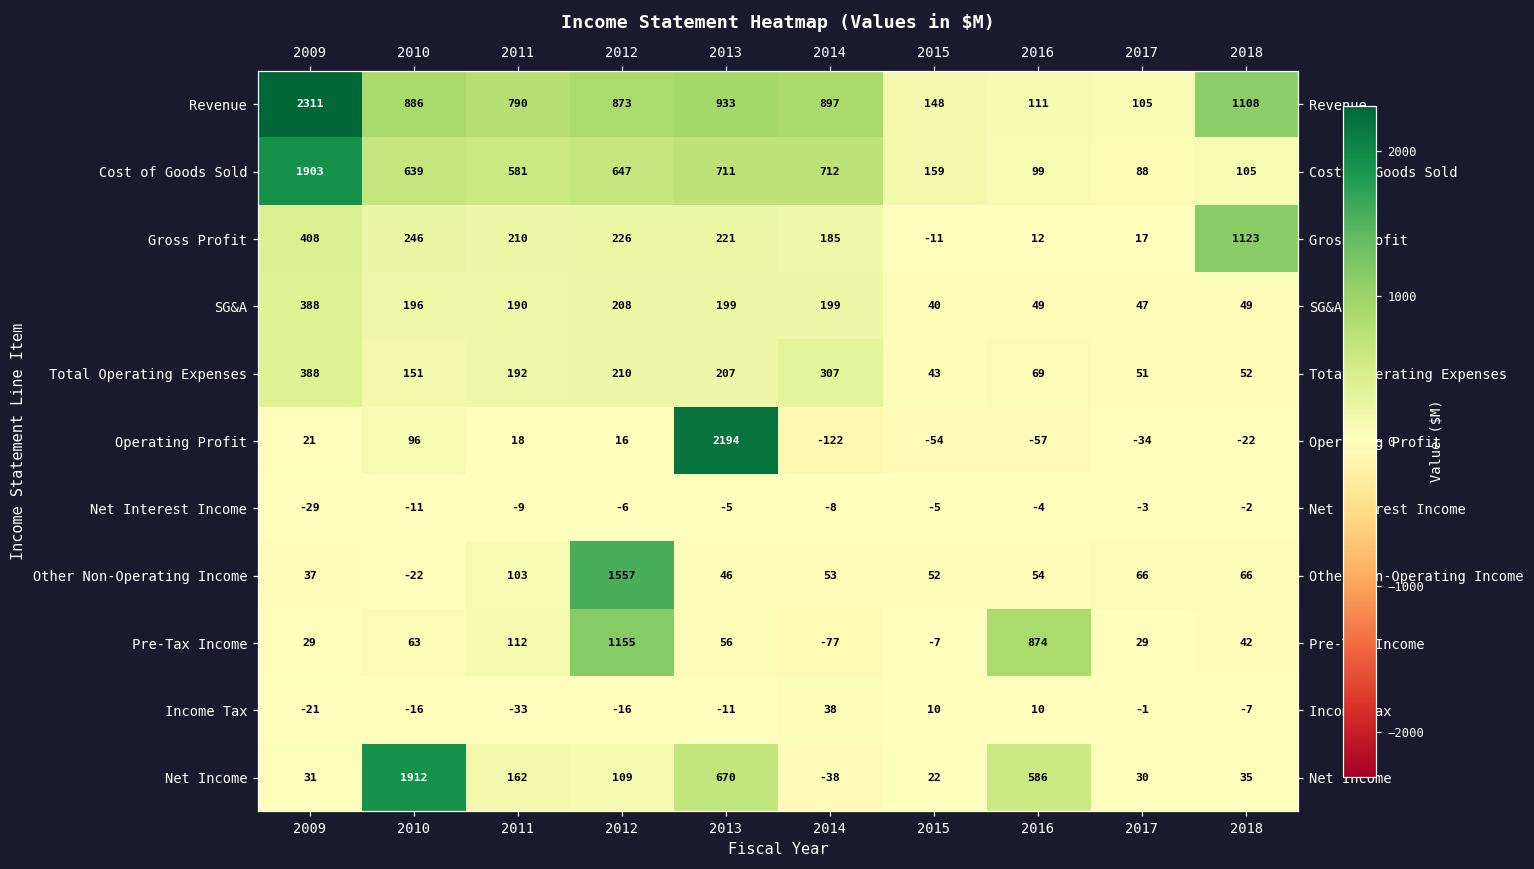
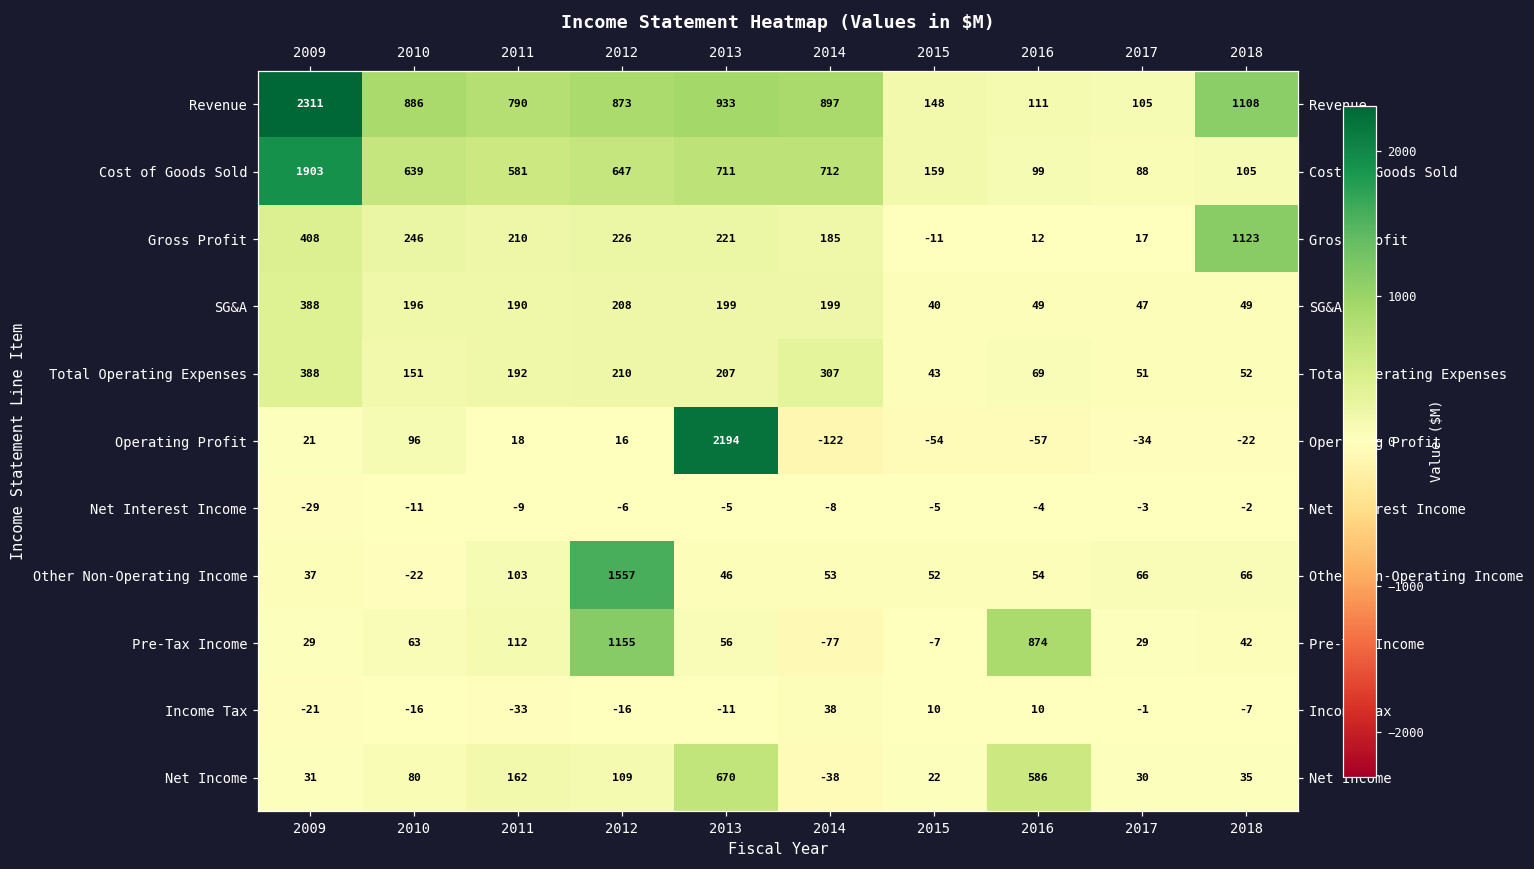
Net Income, 2010: 1912 -> 80
